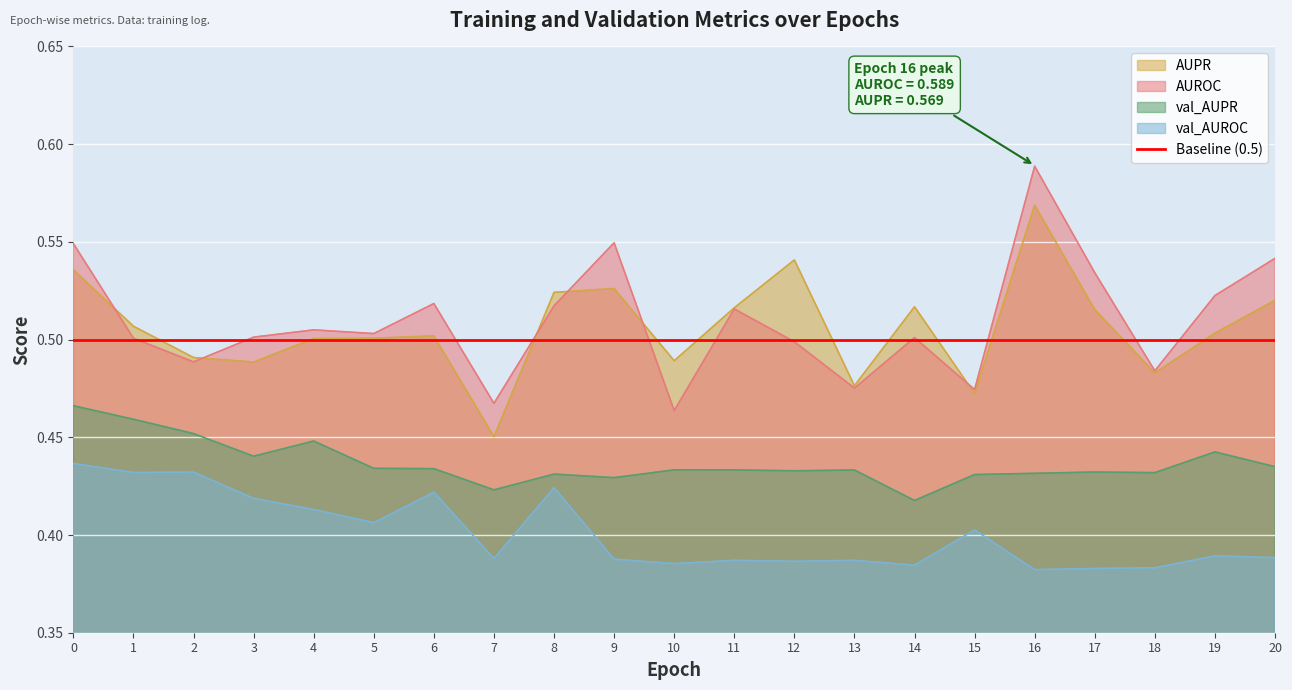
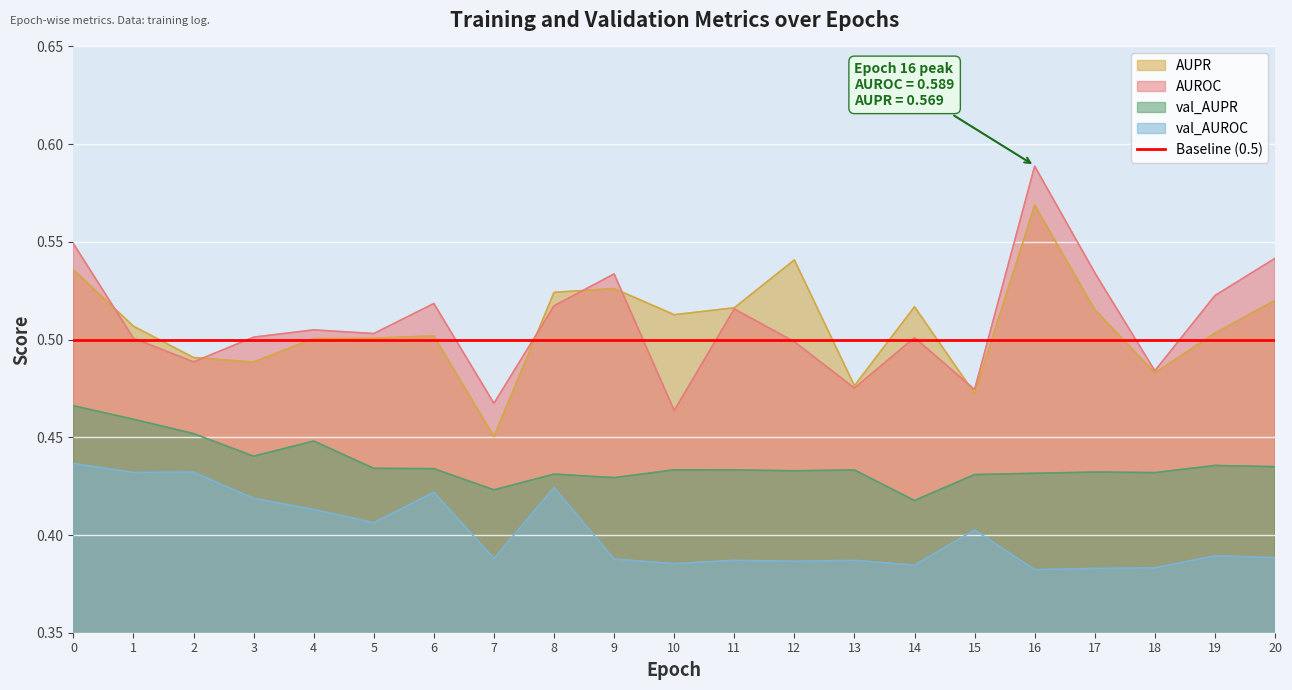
AUROC, 9: 0.550 -> 0.534
AUPR, 10: 0.489 -> 0.513
val_AUPR, 19: 0.443 -> 0.436
